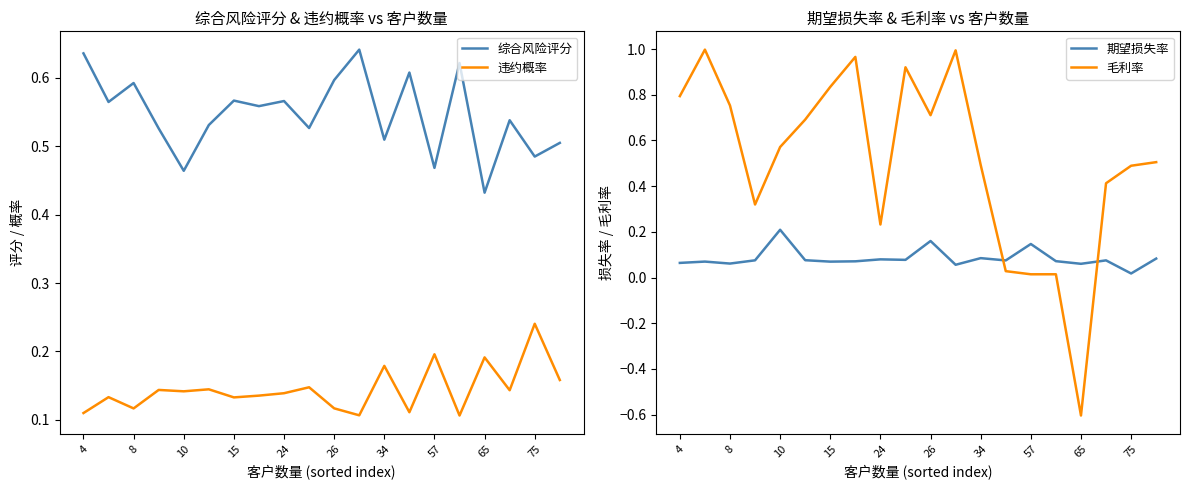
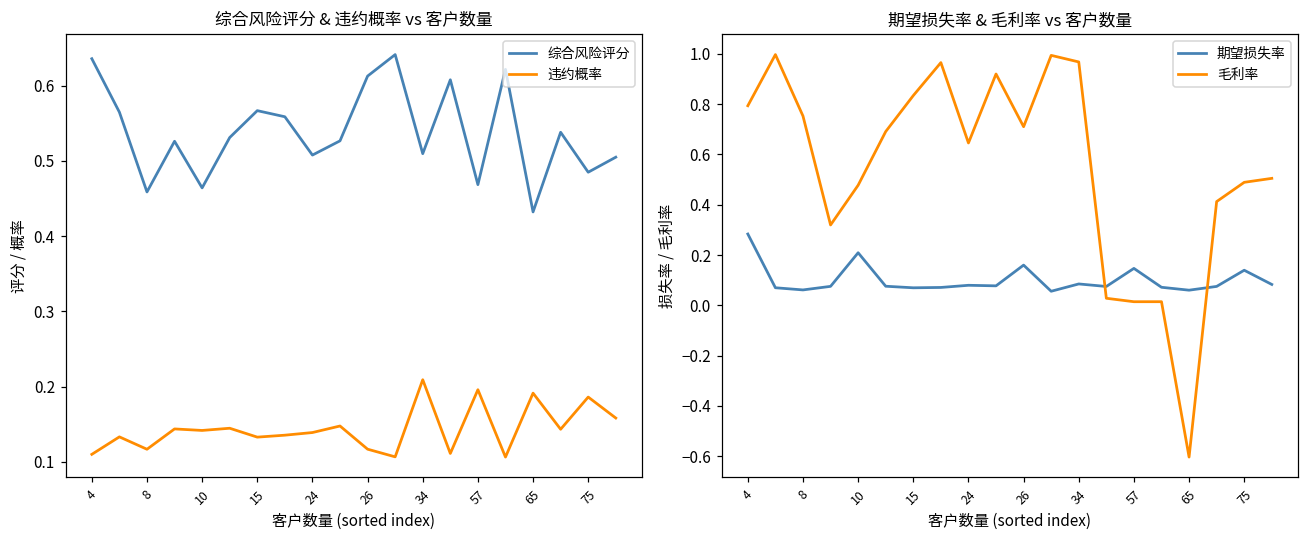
综合风险评分 & 违约概率 vs 客户数量, 综合风险评分, 8: 0.59 -> 0.46
综合风险评分 & 违约概率 vs 客户数量, 综合风险评分, 24: 0.57 -> 0.51
综合风险评分 & 违约概率 vs 客户数量, 综合风险评分, 26: 0.60 -> 0.61
综合风险评分 & 违约概率 vs 客户数量, 违约概率, 34: 0.18 -> 0.21
综合风险评分 & 违约概率 vs 客户数量, 违约概率, 75: 0.24 -> 0.19
期望损失率 & 毛利率 vs 客户数量, 期望损失率, 4: 0.06 -> 0.28
期望损失率 & 毛利率 vs 客户数量, 毛利率, 10: 0.57 -> 0.48
期望损失率 & 毛利率 vs 客户数量, 毛利率, 24: 0.23 -> 0.65
期望损失率 & 毛利率 vs 客户数量, 毛利率, 34: 0.49 -> 0.97
期望损失率 & 毛利率 vs 客户数量, 期望损失率, 75: 0.02 -> 0.14
